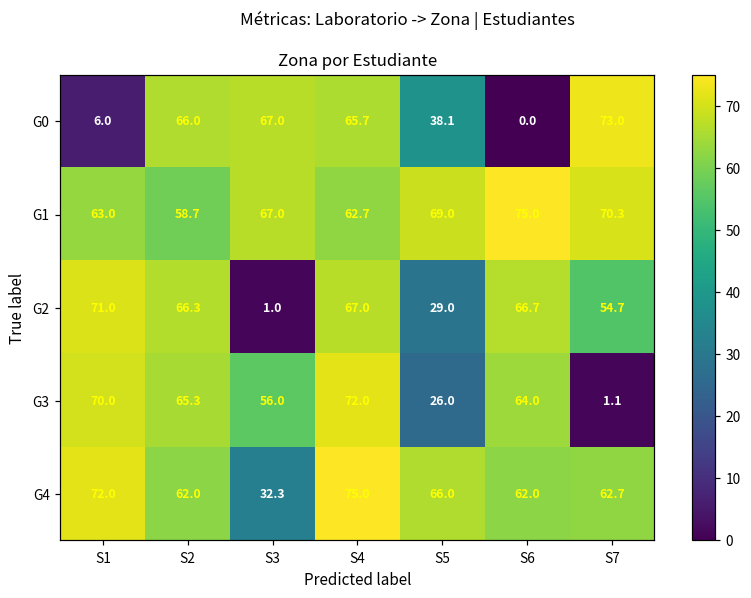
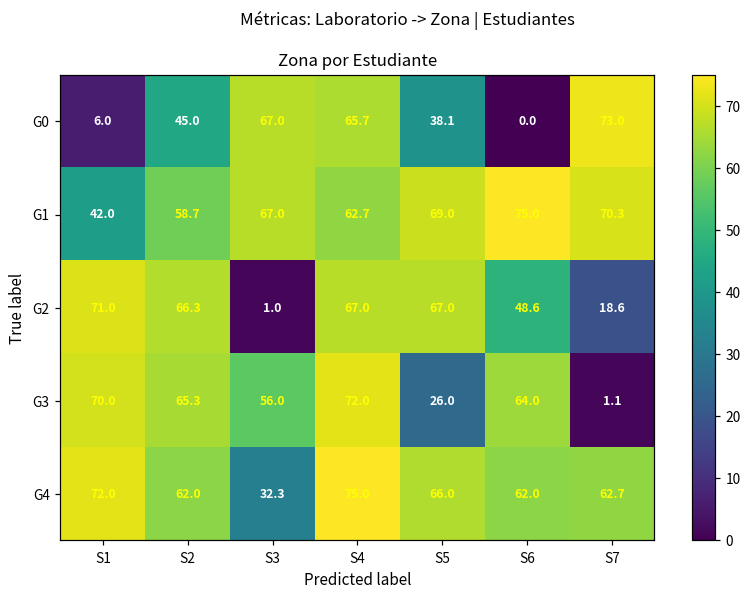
G0, S2: 66.0 -> 45.0
G1, S1: 63.0 -> 42.0
G2, S5: 29.0 -> 67.0
G2, S6: 66.7 -> 48.6
G2, S7: 54.7 -> 18.6
